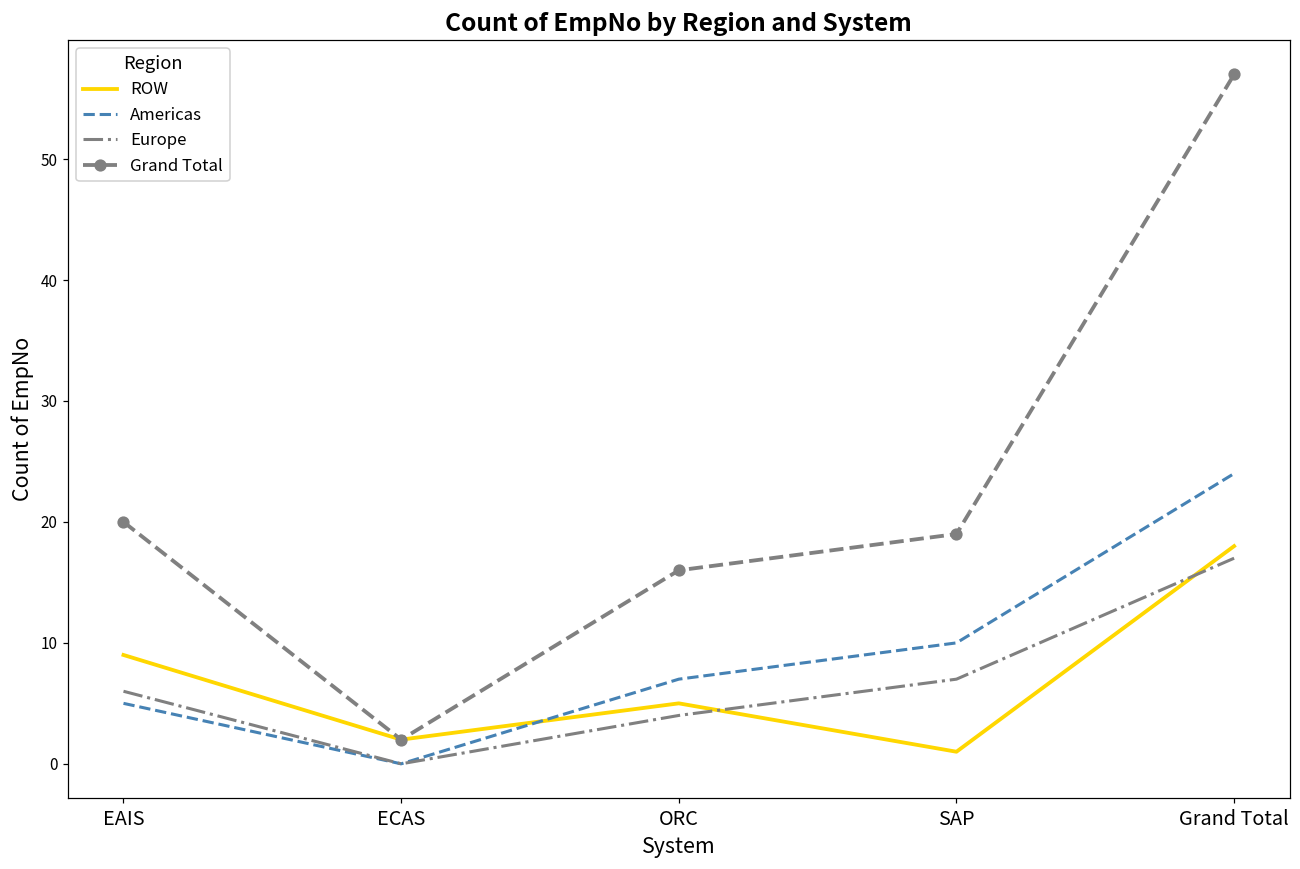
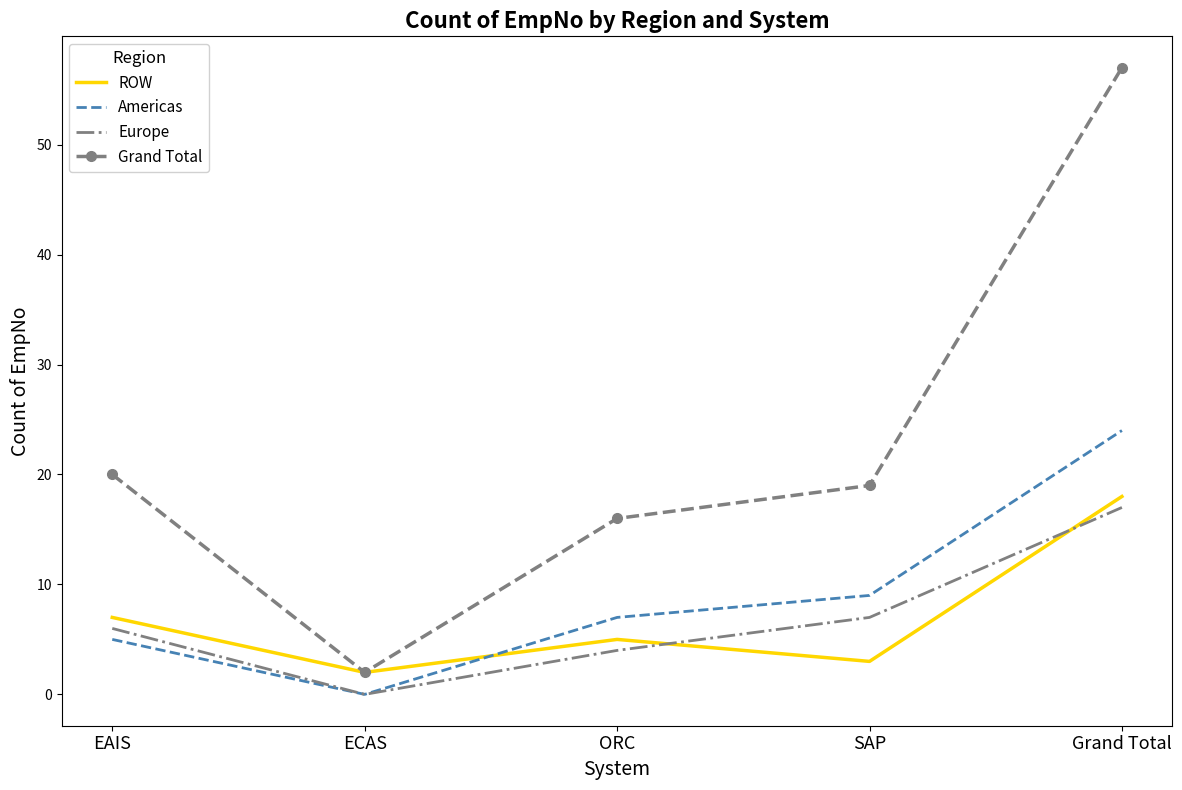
ROW, EAIS: 9 -> 7
ROW, SAP: 1 -> 3
Americas, SAP: 10 -> 9
